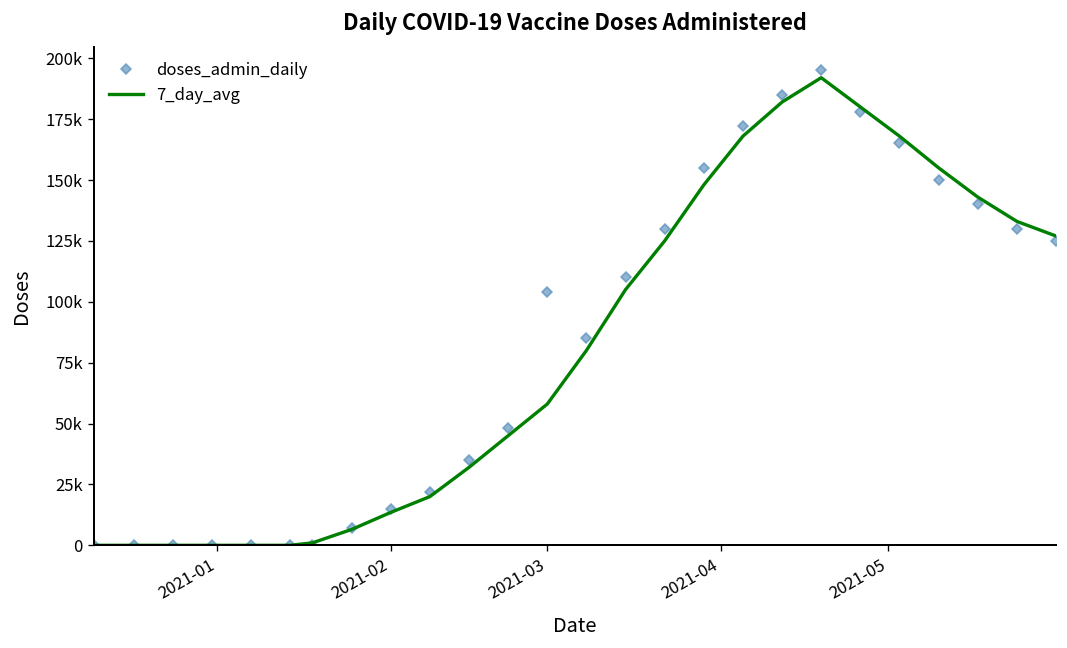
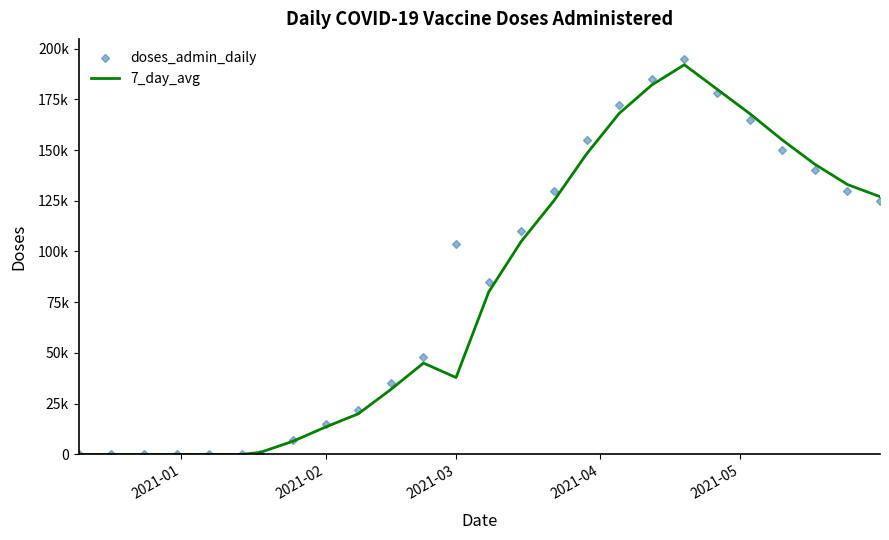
7_day_avg, 2021-03: 58000 -> 38000
